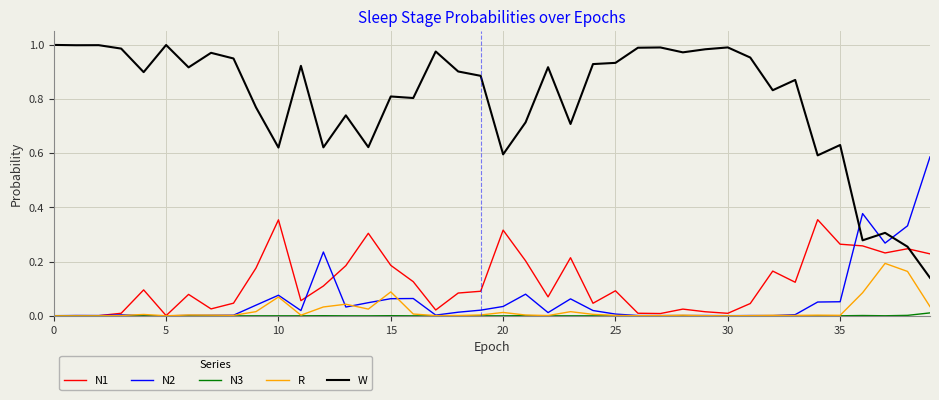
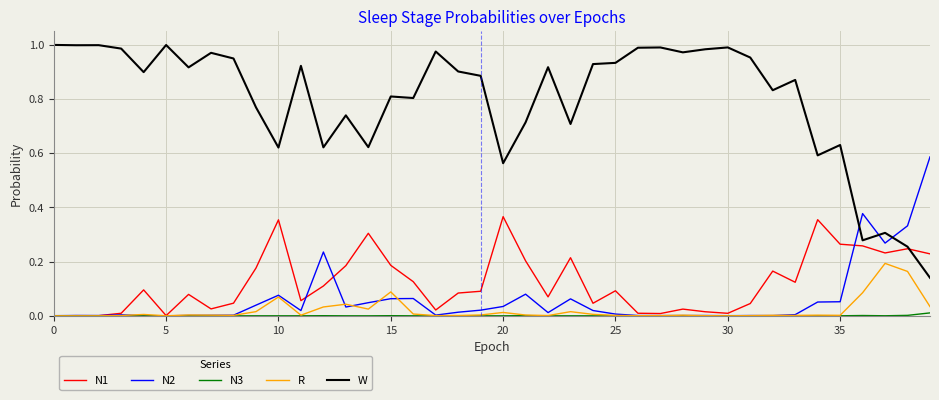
N1, 20: 0.32 -> 0.37
W, 20: 0.60 -> 0.56
